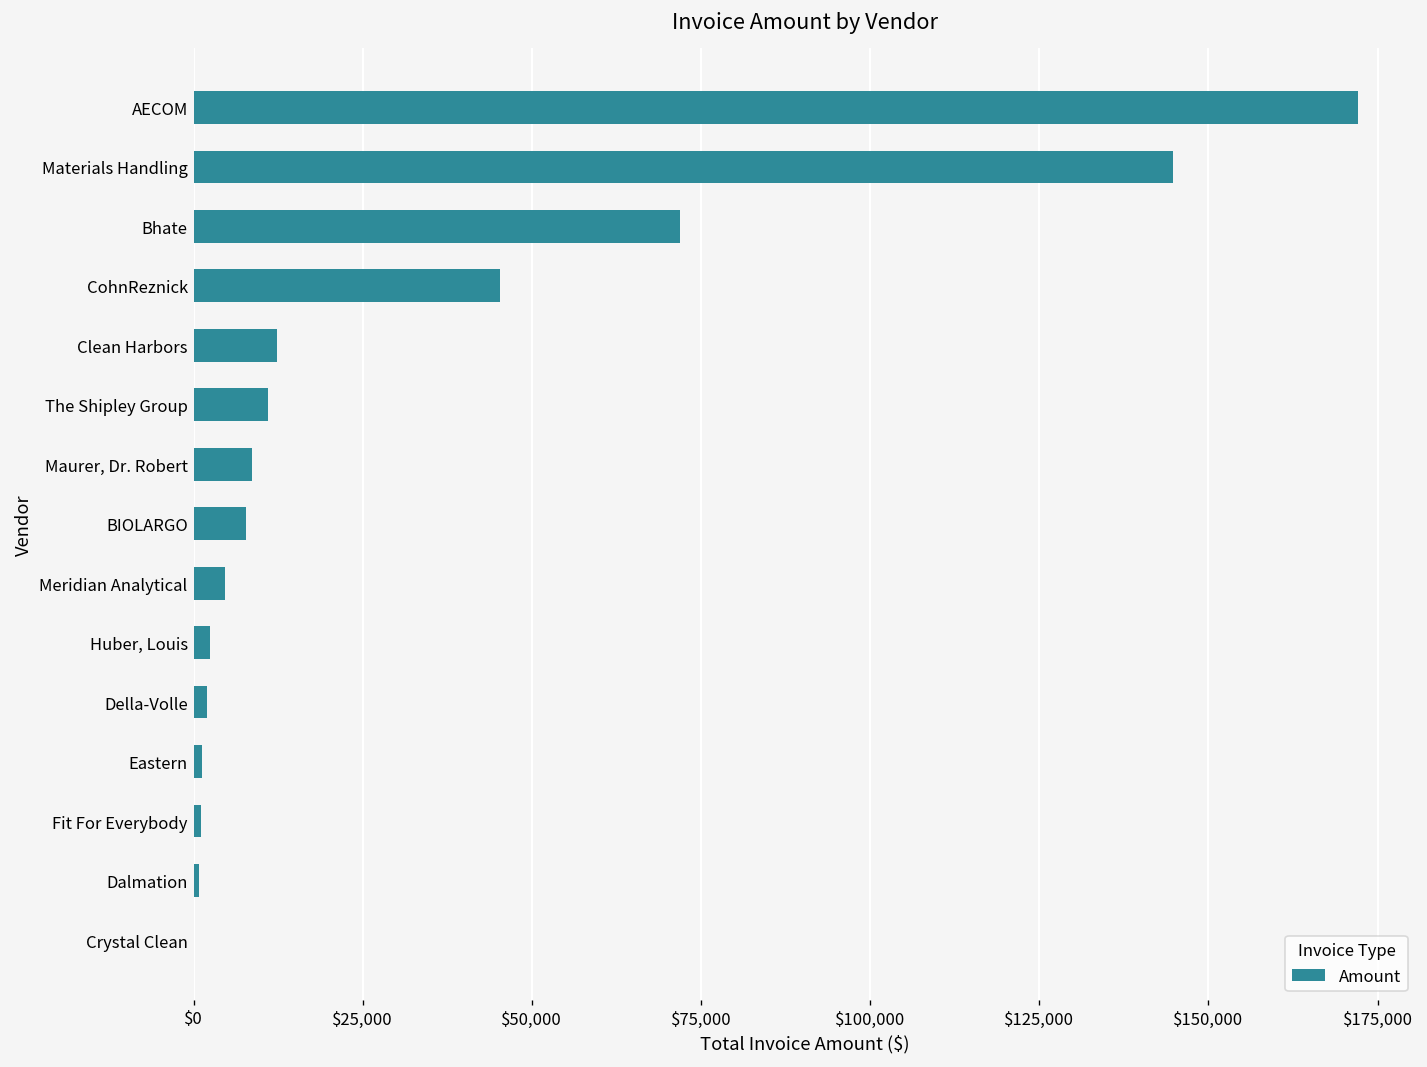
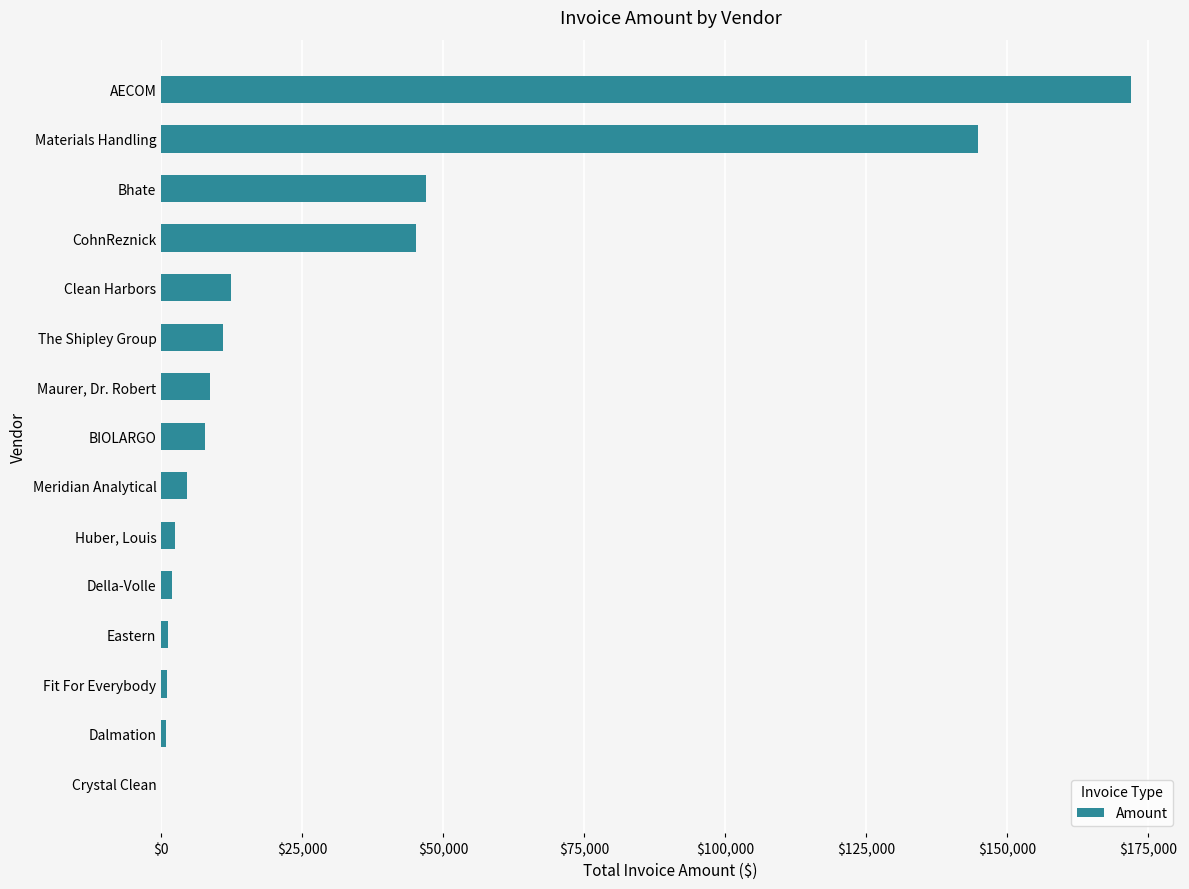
Bhate: $72,000 -> $47,000
